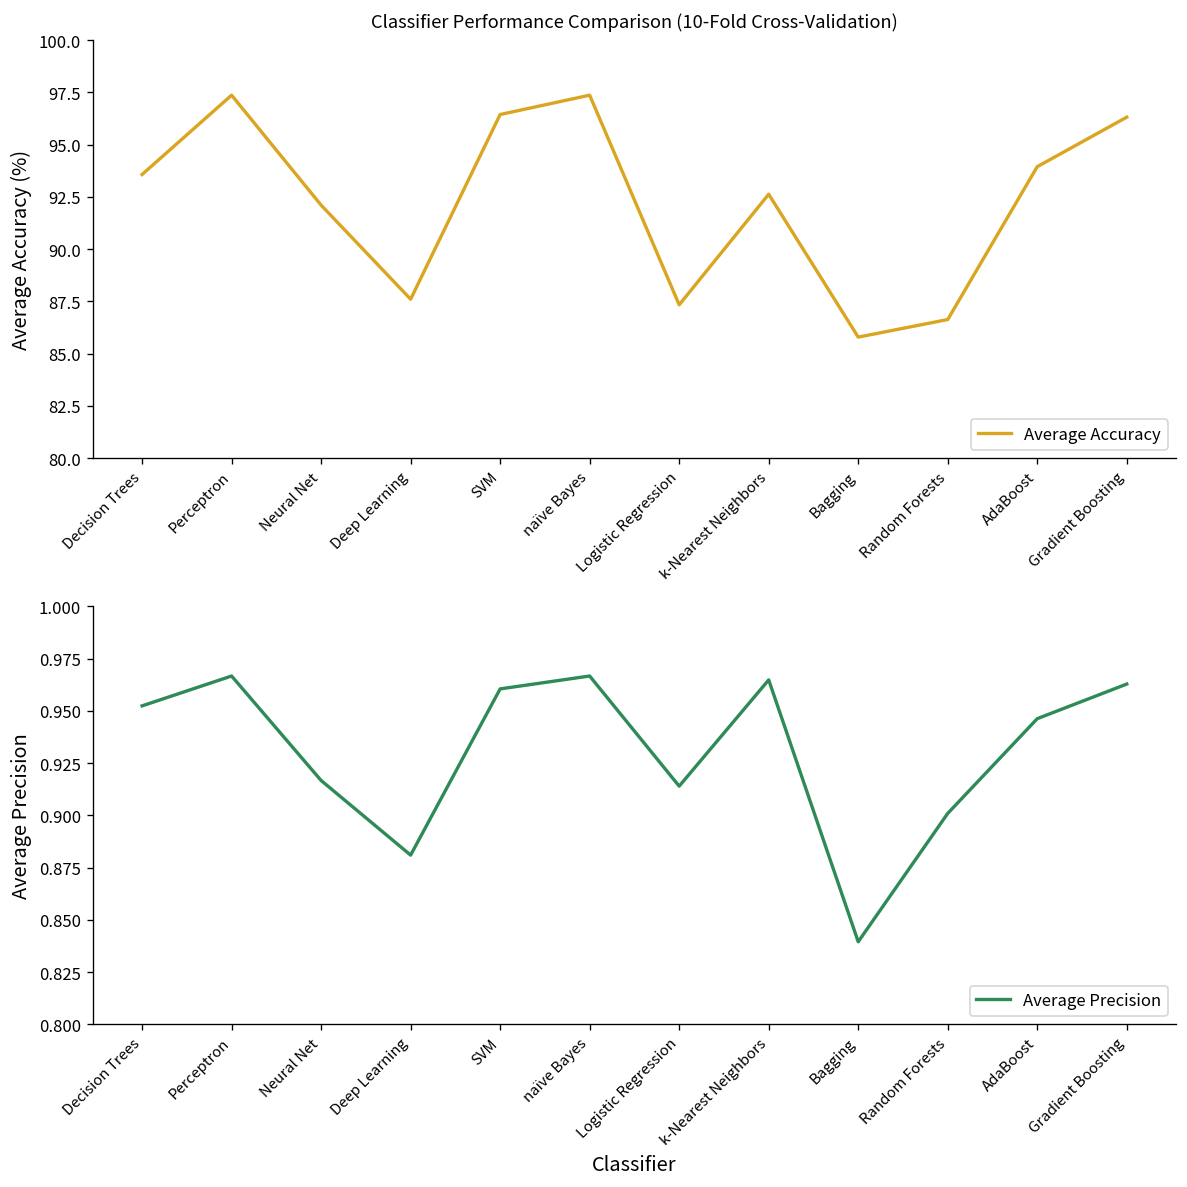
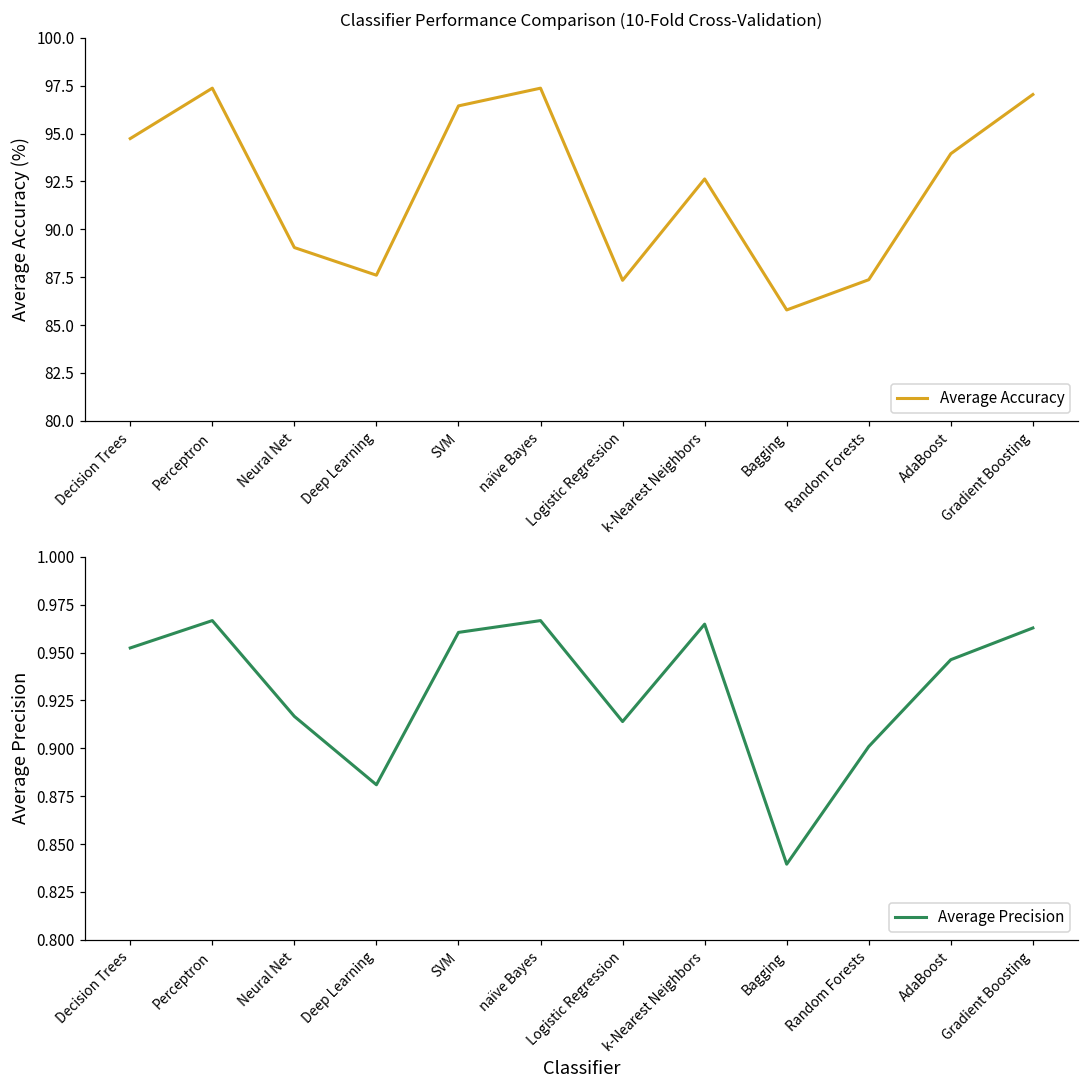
Classifier Performance Comparison (10-Fold Cross-Validation), Decision Trees: 93.6 -> 94.7
Classifier Performance Comparison (10-Fold Cross-Validation), Neural Net: 92.1 -> 89.0
Classifier Performance Comparison (10-Fold Cross-Validation), Random Forests: 86.6 -> 87.4
Classifier Performance Comparison (10-Fold Cross-Validation), Gradient Boosting: 96.3 -> 97.0
